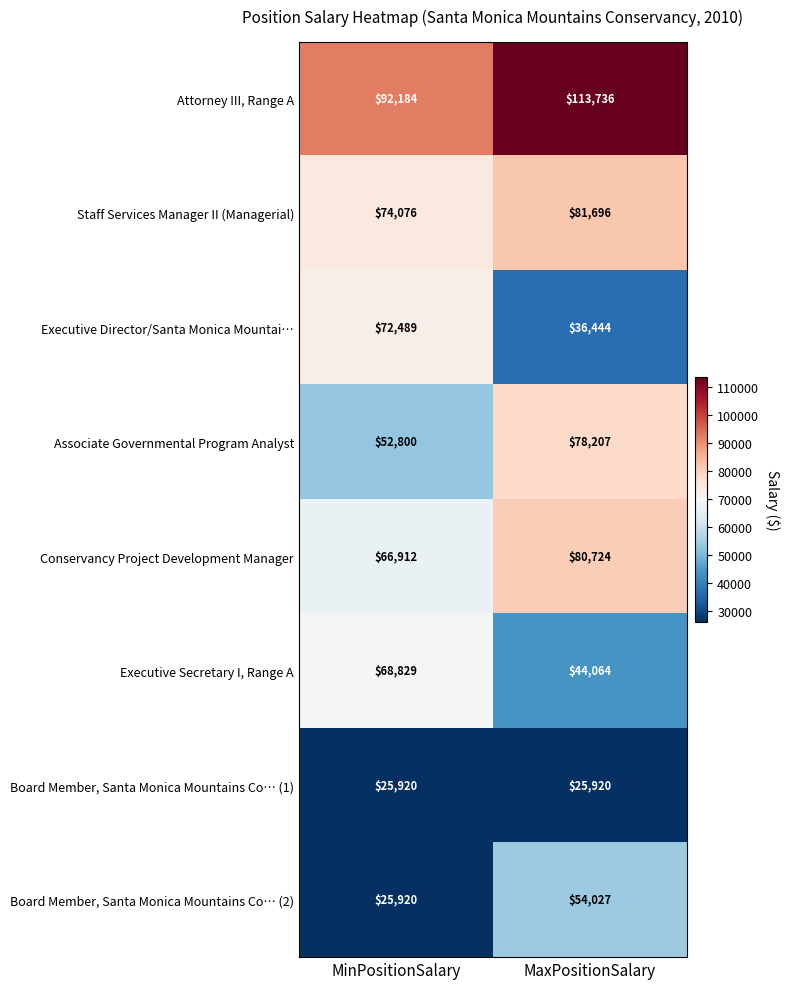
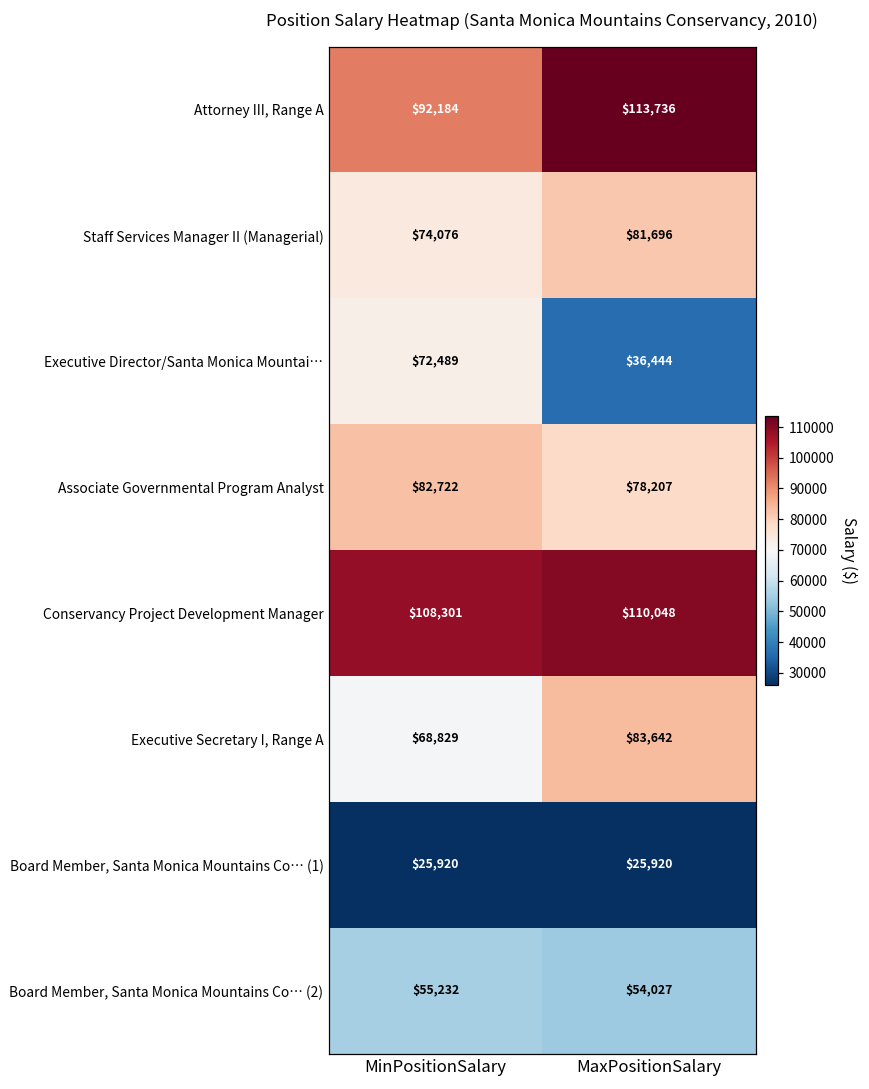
Associate Governmental Program Analyst, MinPositionSalary: $52,800 -> $82,722
Conservancy Project Development Manager, MinPositionSalary: $66,912 -> $108,301
Conservancy Project Development Manager, MaxPositionSalary: $80,724 -> $110,048
Executive Secretary I, Range A, MaxPositionSalary: $44,064 -> $83,642
Board Member, Santa Monica Mountains Co… (2), MinPositionSalary: $25,920 -> $55,232
